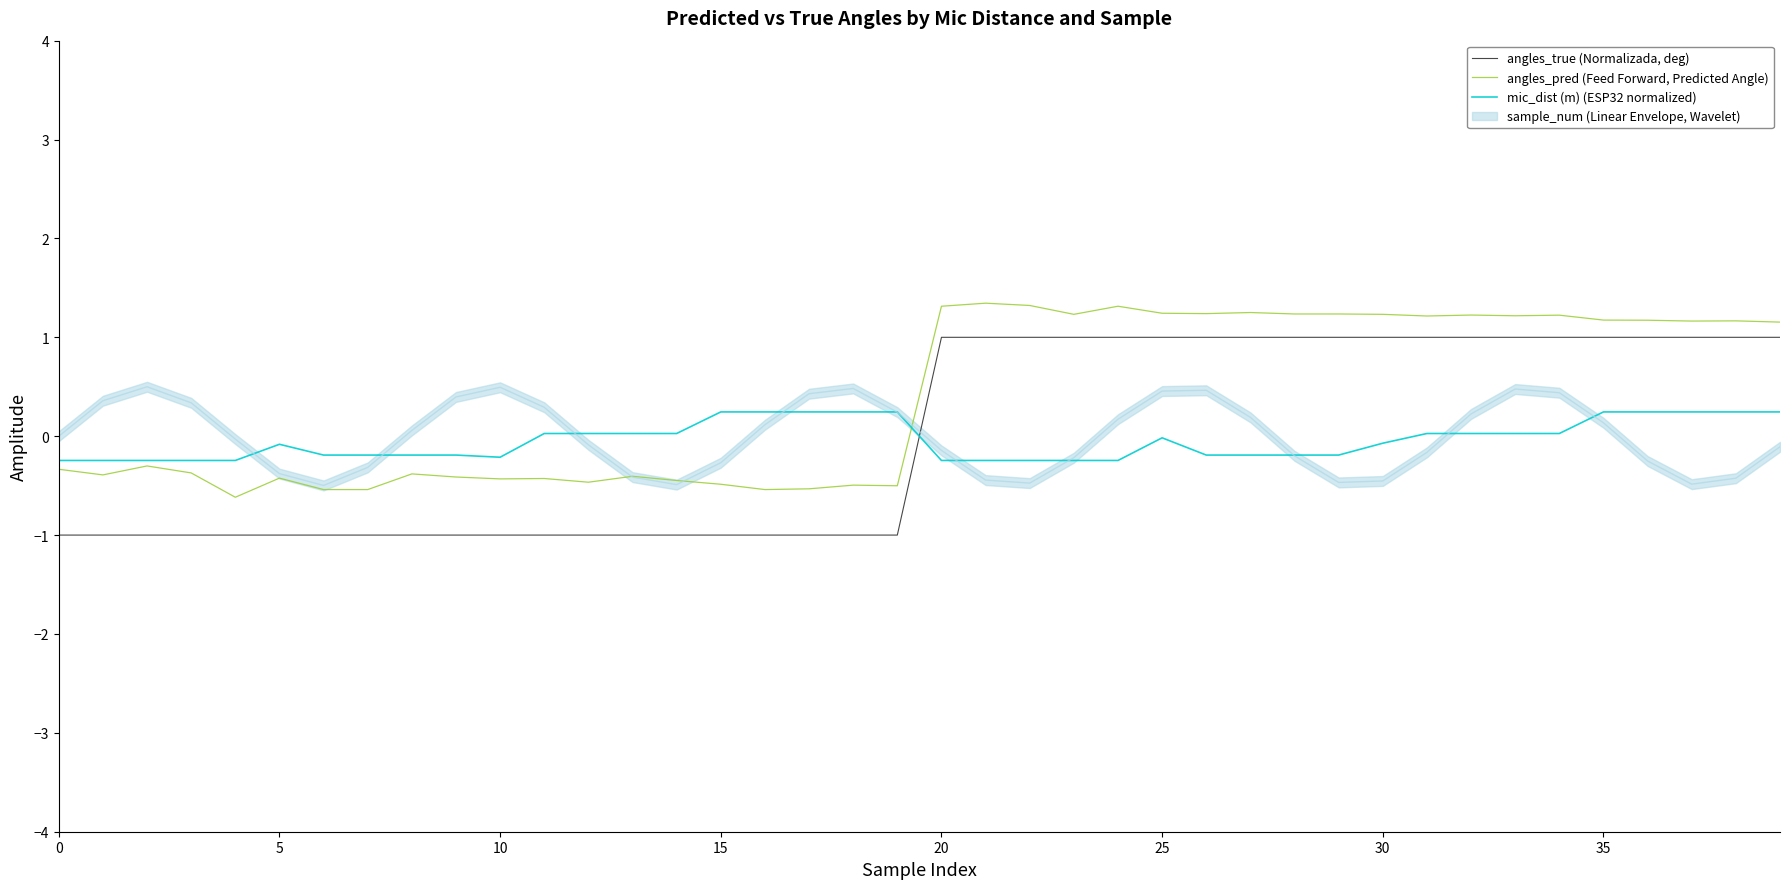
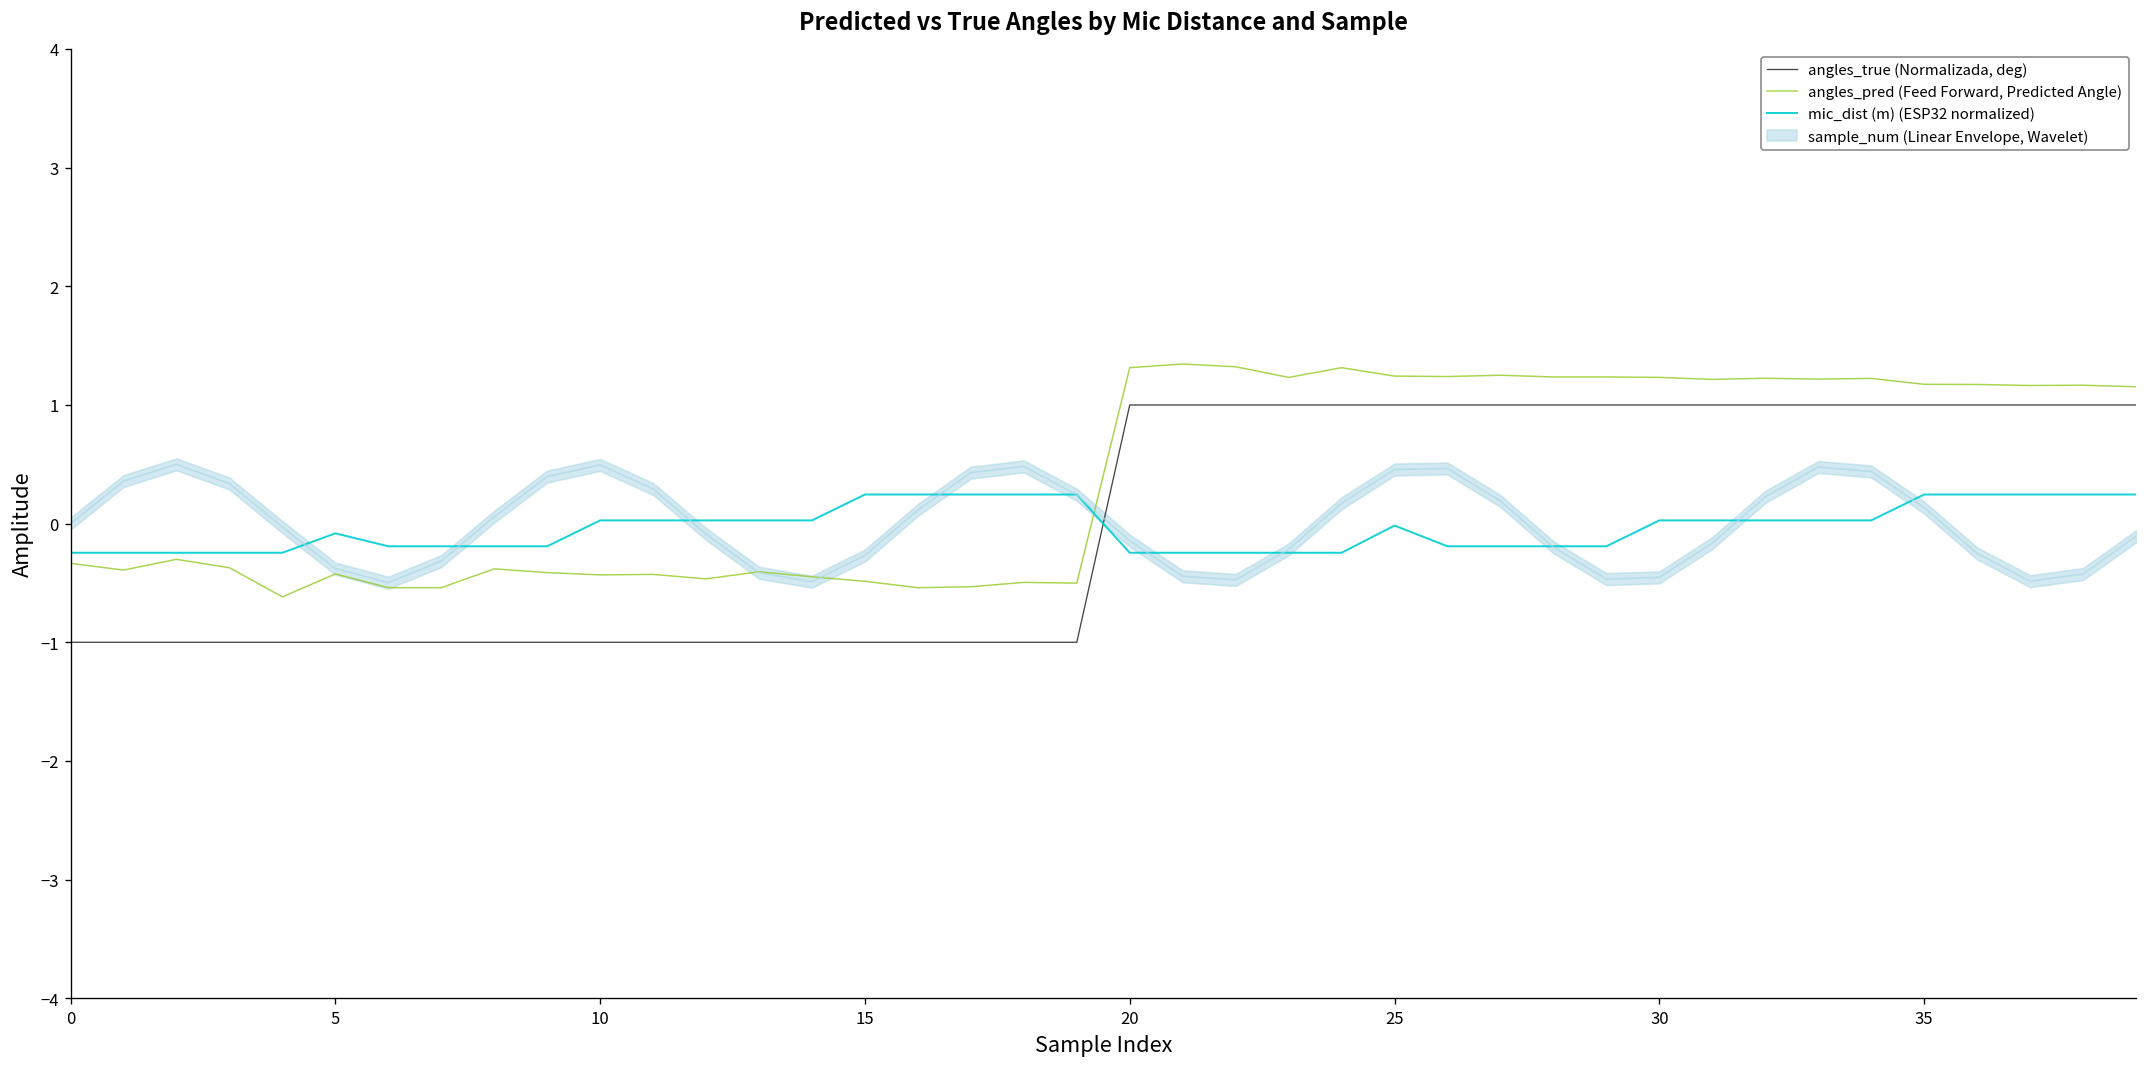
mic_dist (m) (ESP32 normalized), 10: -0.2 -> 0.0
mic_dist (m) (ESP32 normalized), 30: -0.1 -> 0.0
